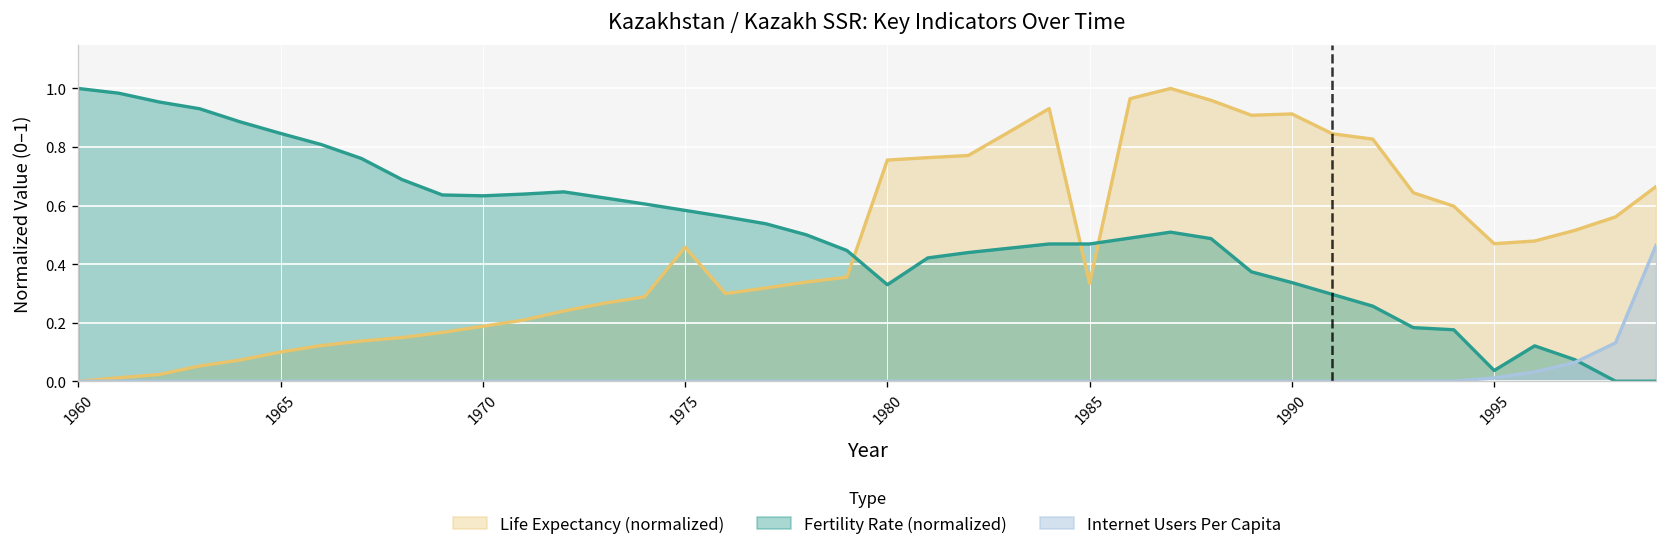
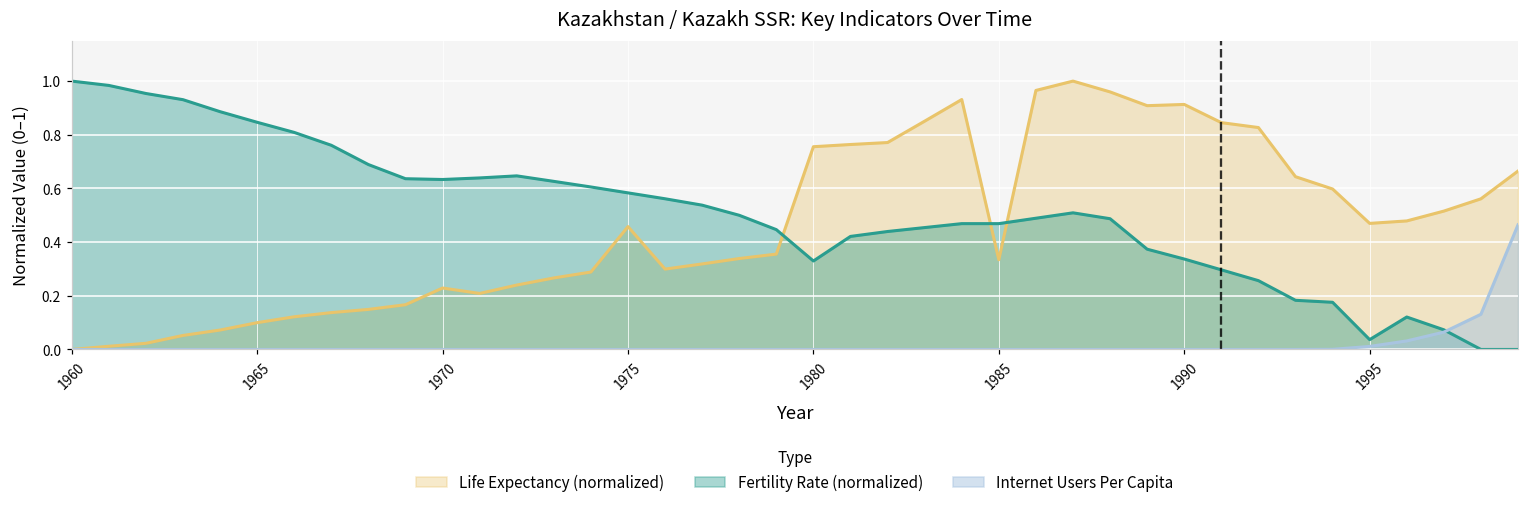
Life Expectancy (normalized), 1970: 0.19 -> 0.23
